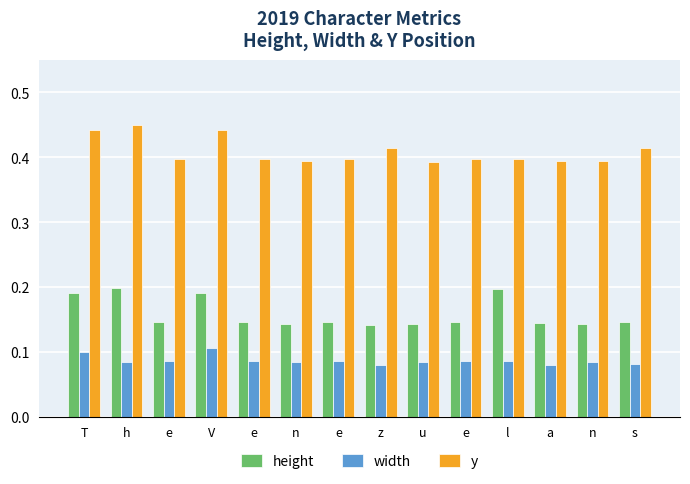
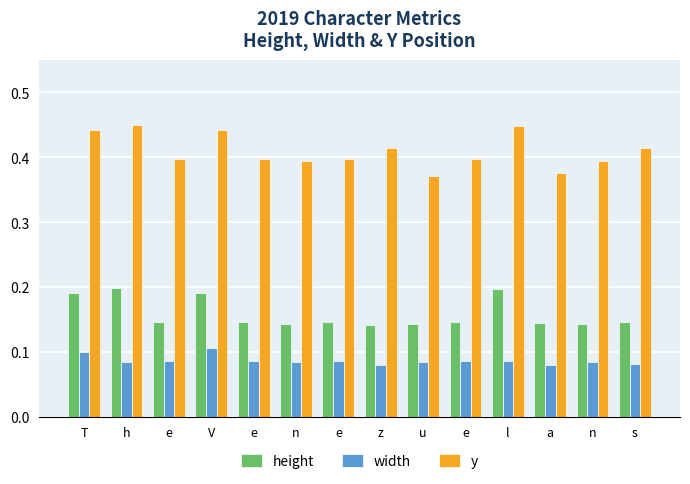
y, u: 0.39 -> 0.37
y, l: 0.40 -> 0.45
y, a: 0.40 -> 0.38
